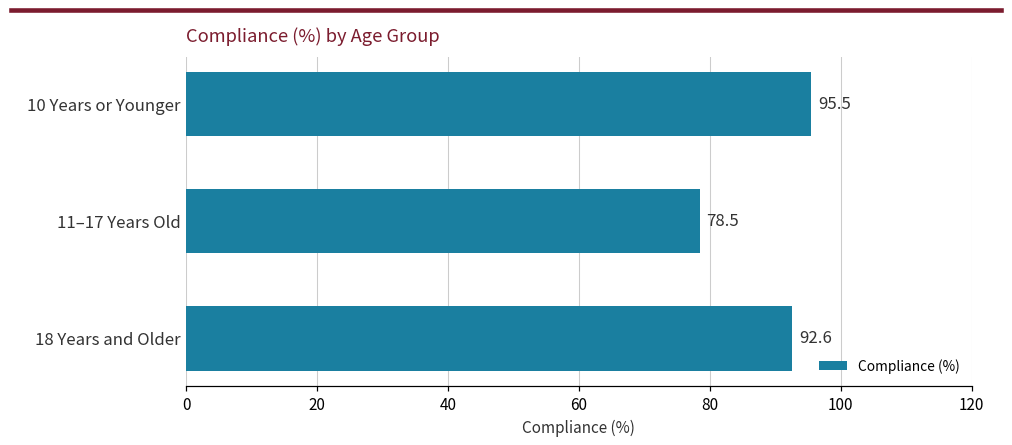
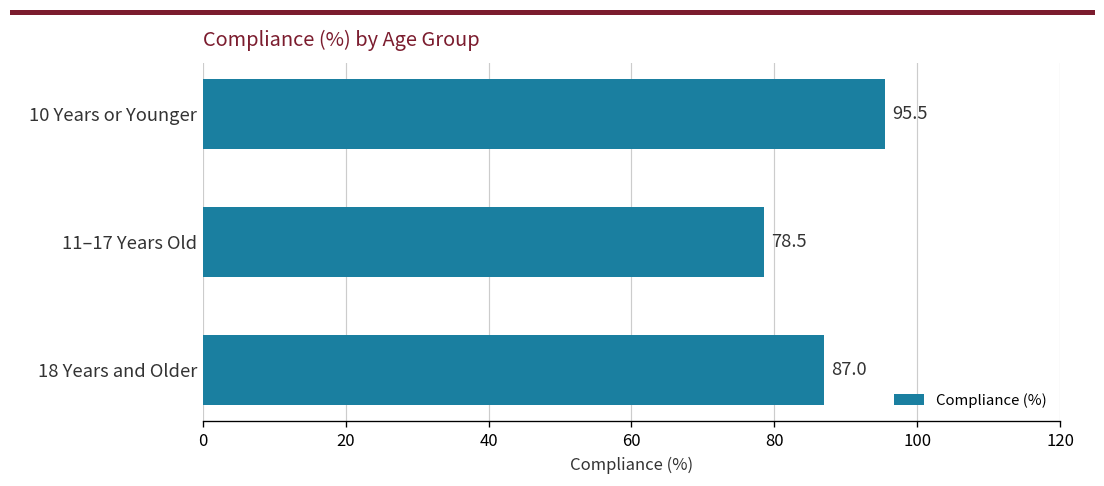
18 Years and Older: 92.6 -> 87.0
